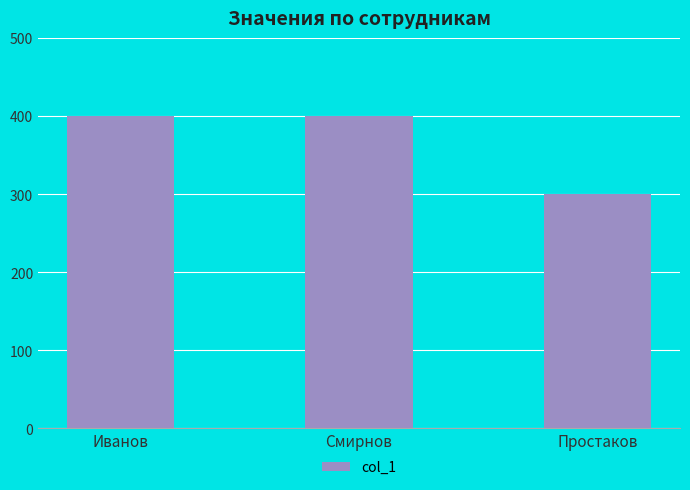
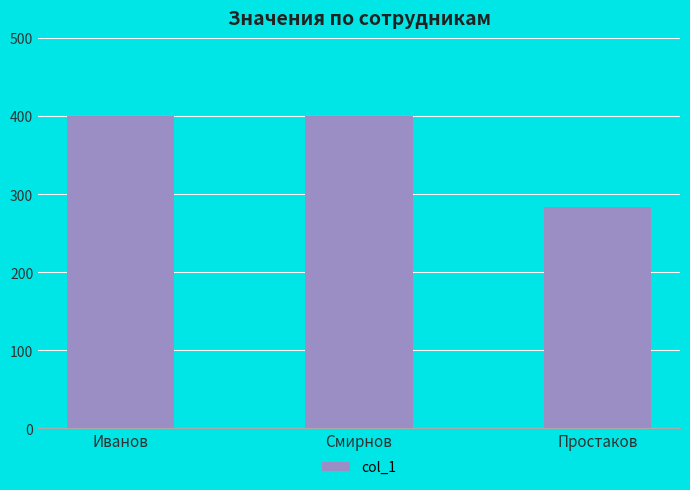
Простаков: 300 -> 280
